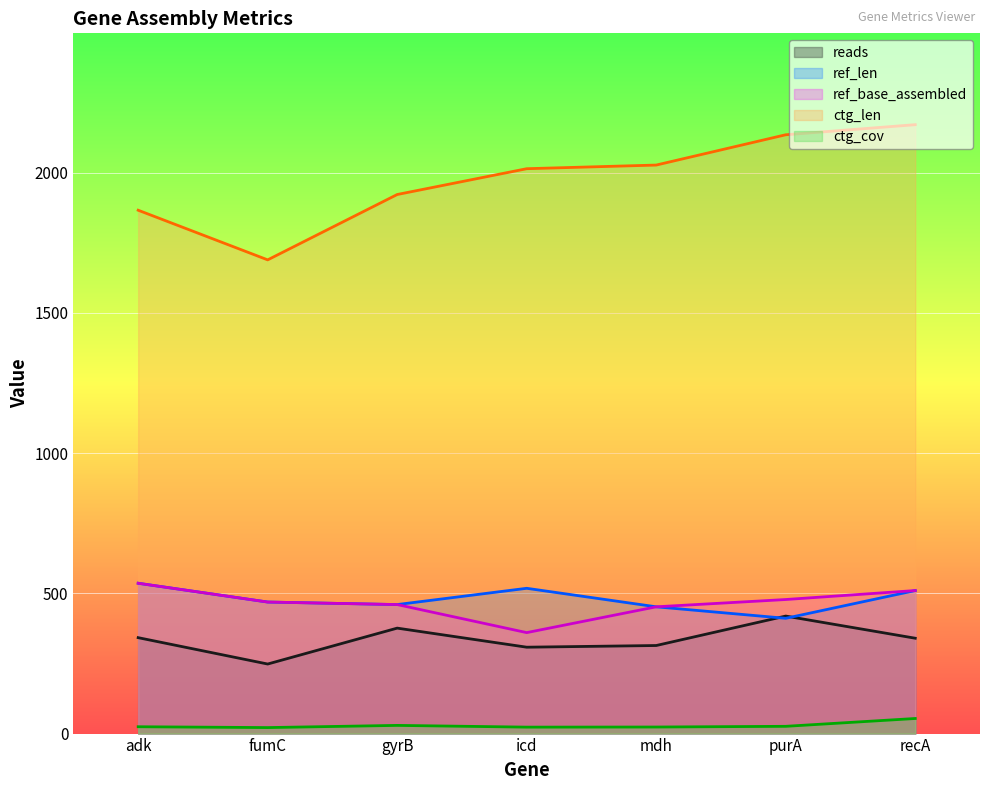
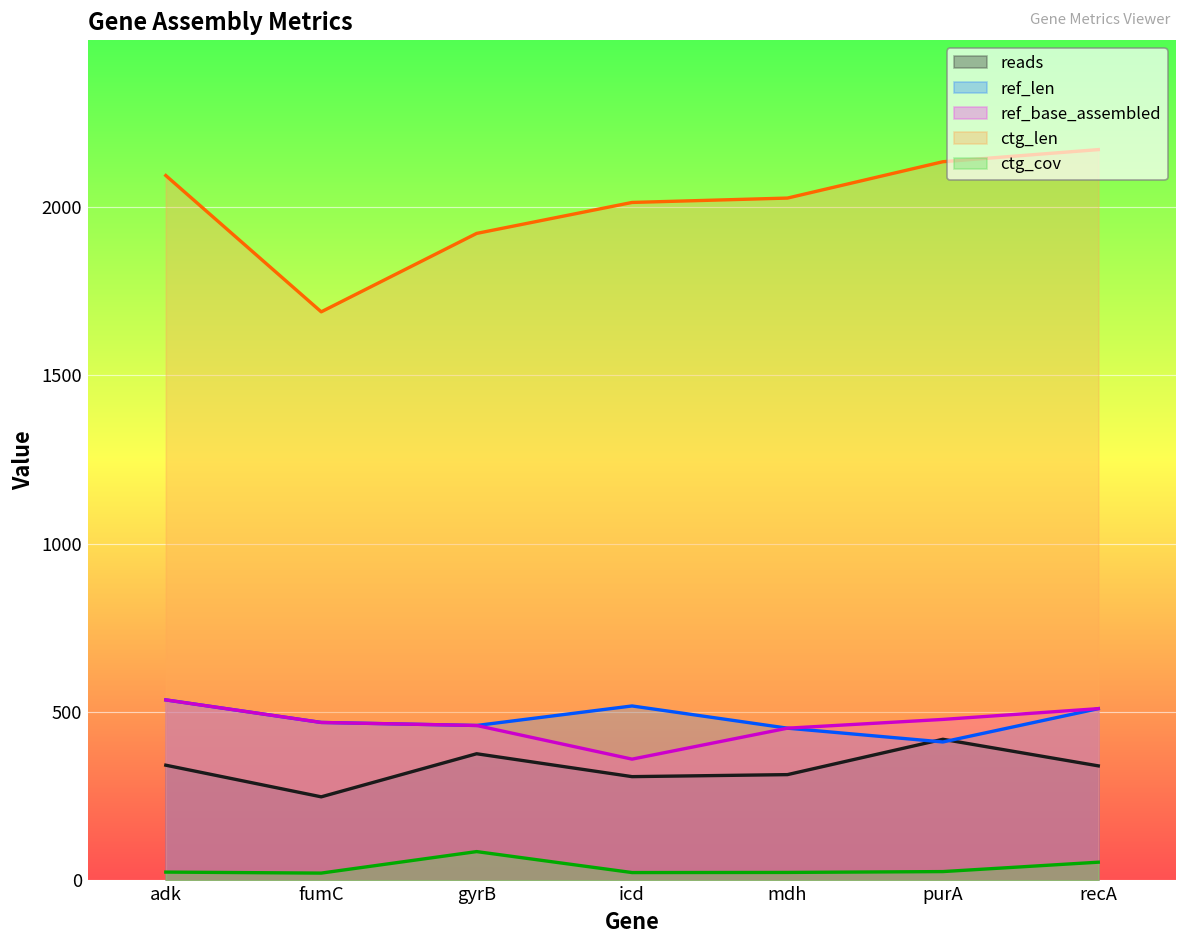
ctg_len, adk: 1870 -> 2090
ctg_cov, gyrB: 30 -> 90
